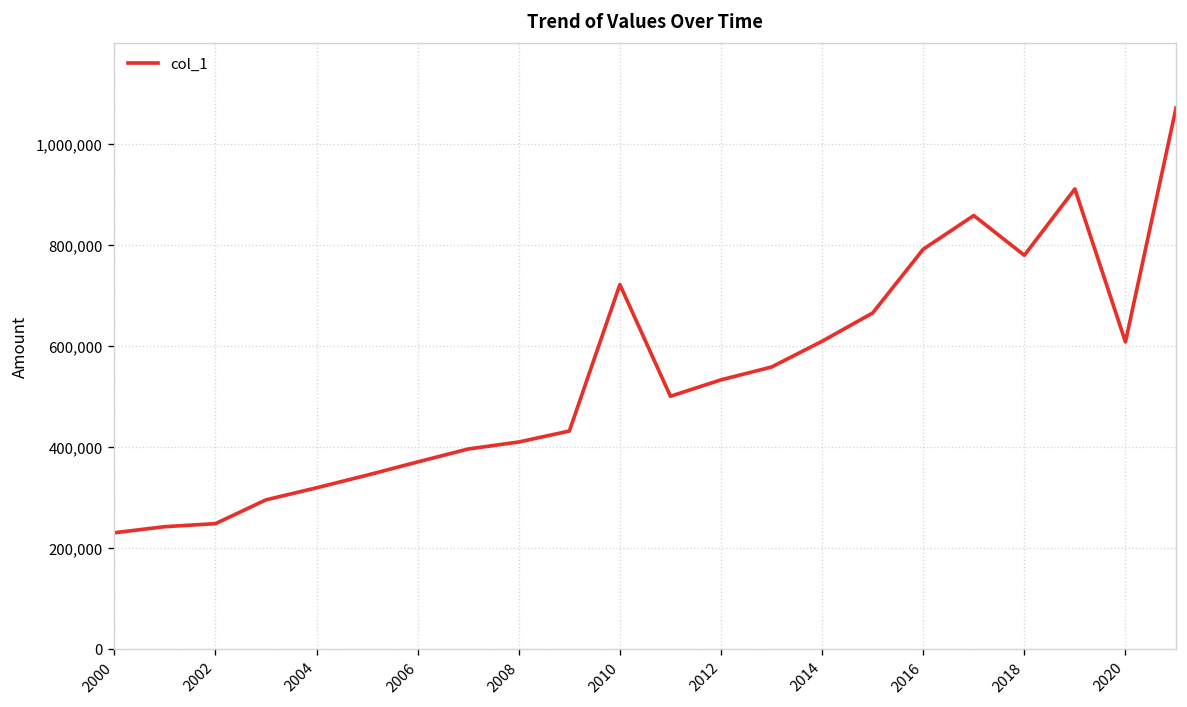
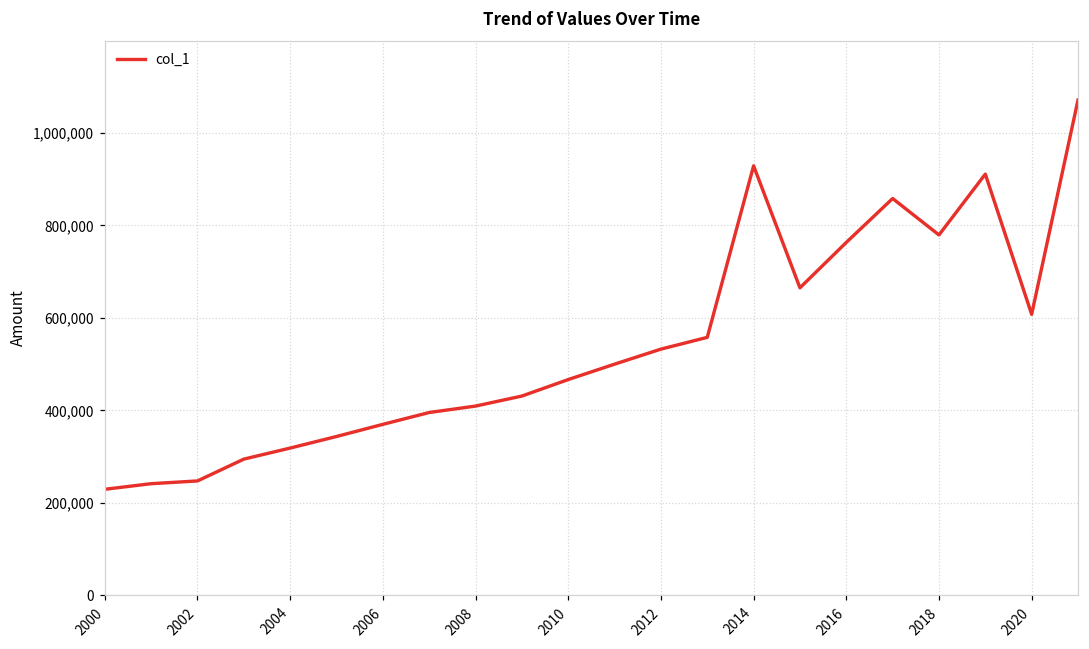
2010: 720,000 -> 470,000
2014: 610,000 -> 930,000
2016: 790,000 -> 760,000
